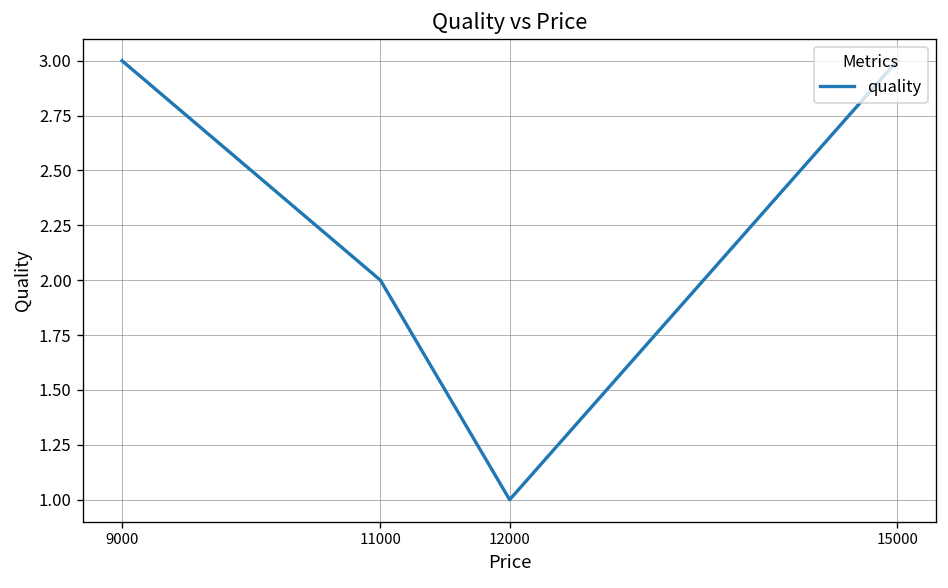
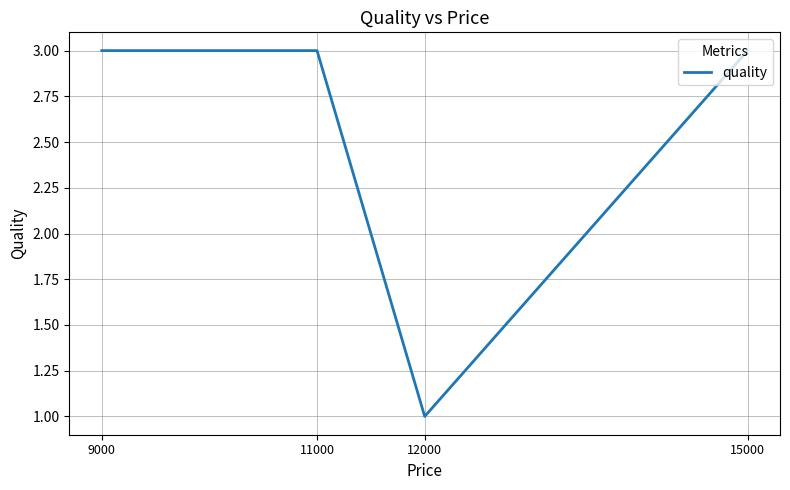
11000: 2 -> 3
